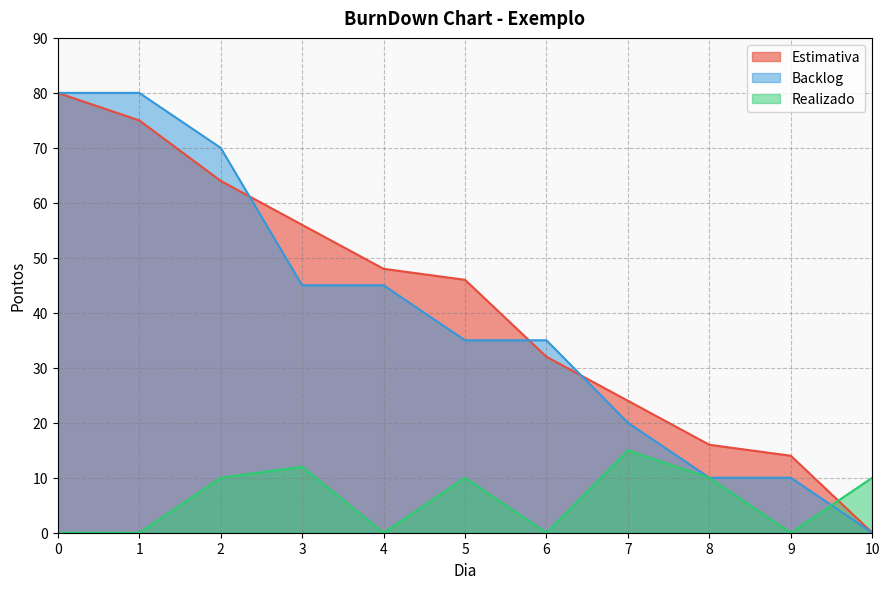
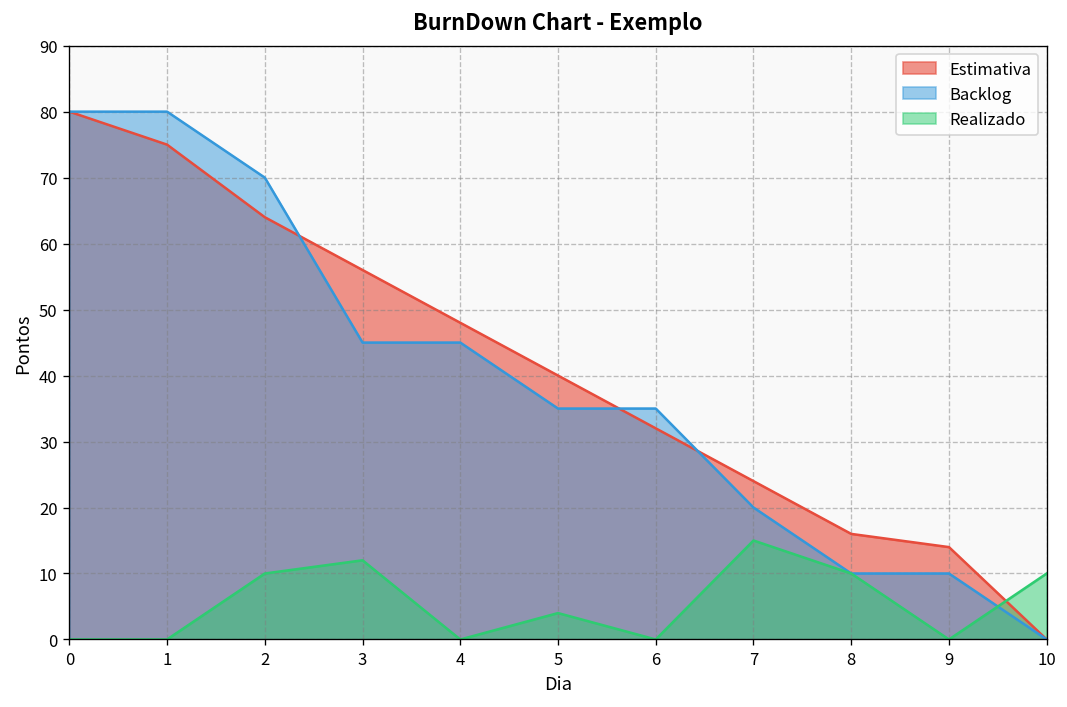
Estimativa, 5: 46 -> 40
Realizado, 5: 10 -> 4
